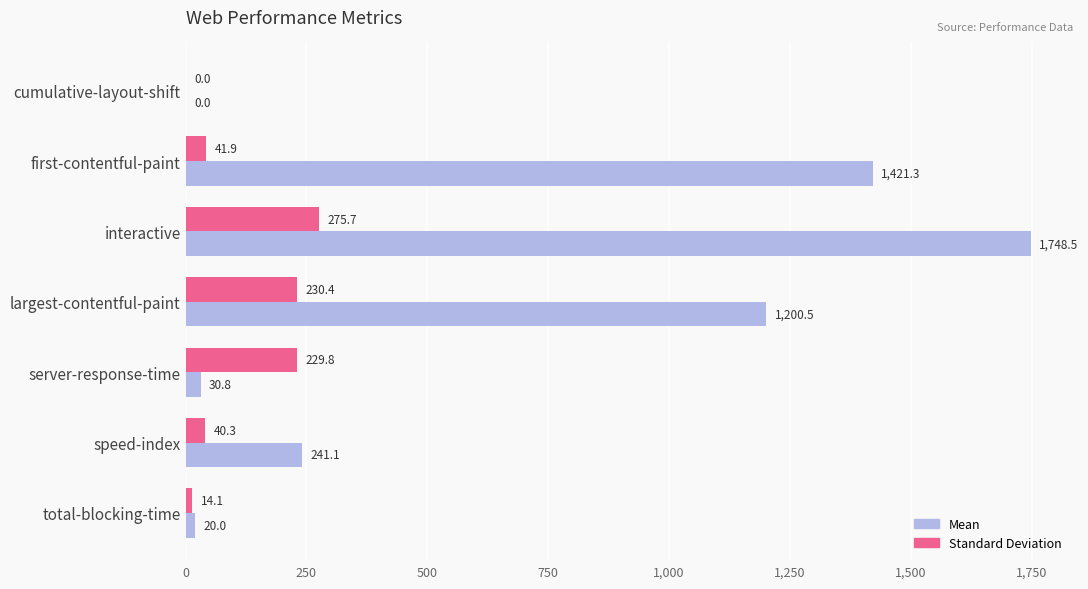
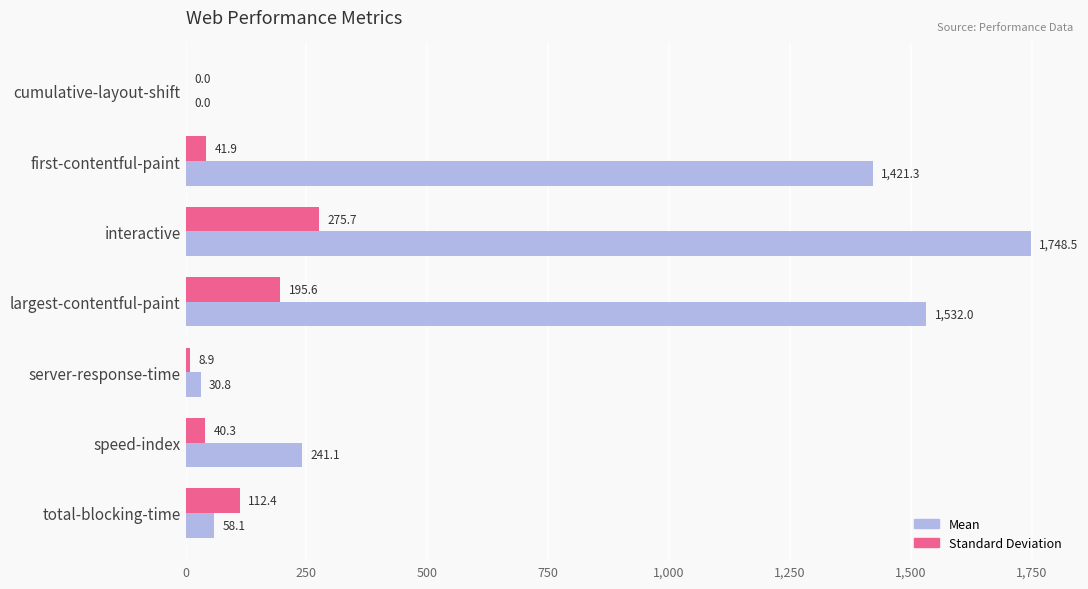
Standard Deviation, largest-contentful-paint: 230.4 -> 195.6
Mean, largest-contentful-paint: 1,200.5 -> 1,532.0
Standard Deviation, server-response-time: 229.8 -> 8.9
Standard Deviation, total-blocking-time: 14.1 -> 112.4
Mean, total-blocking-time: 20.0 -> 58.1
